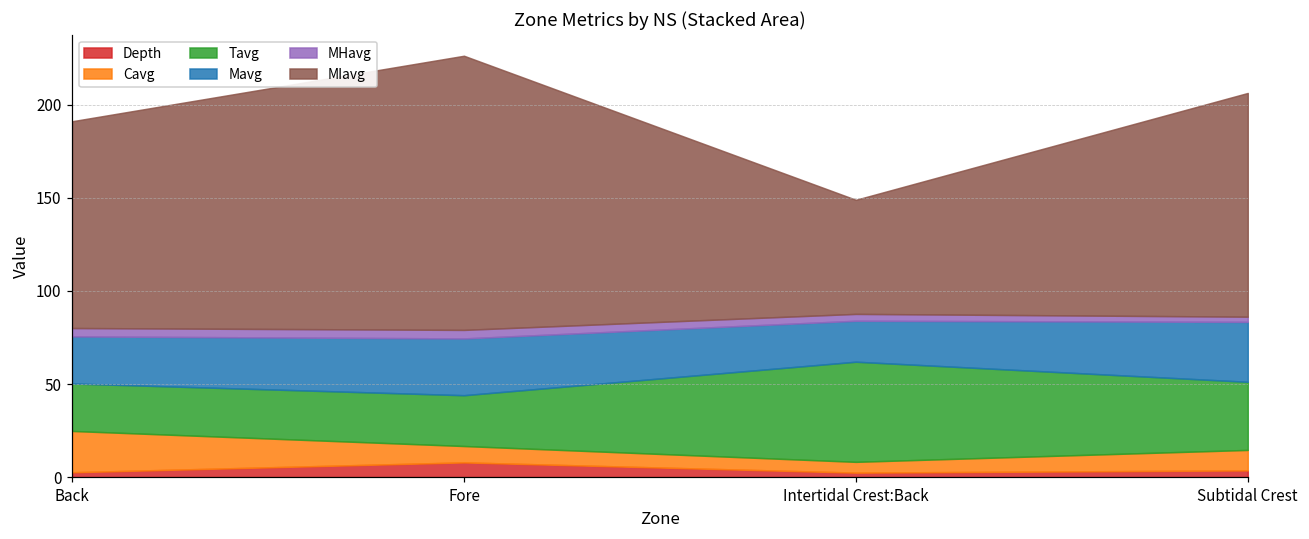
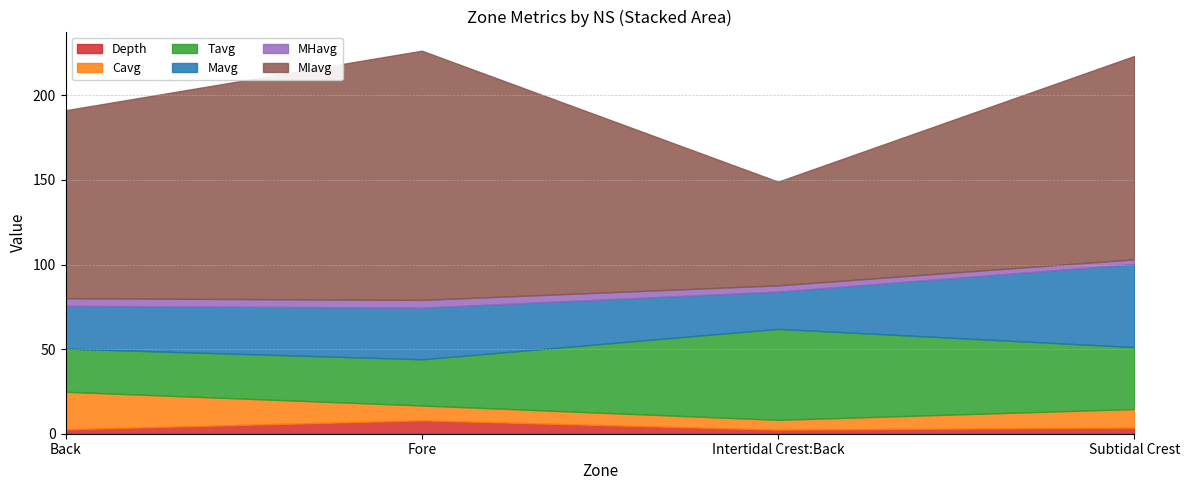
Mavg, Subtidal Crest: 32 -> 49
